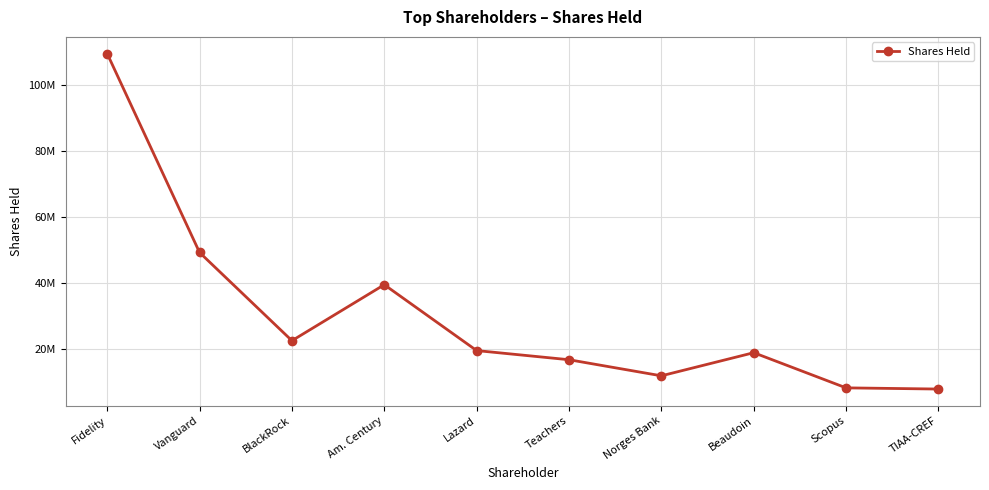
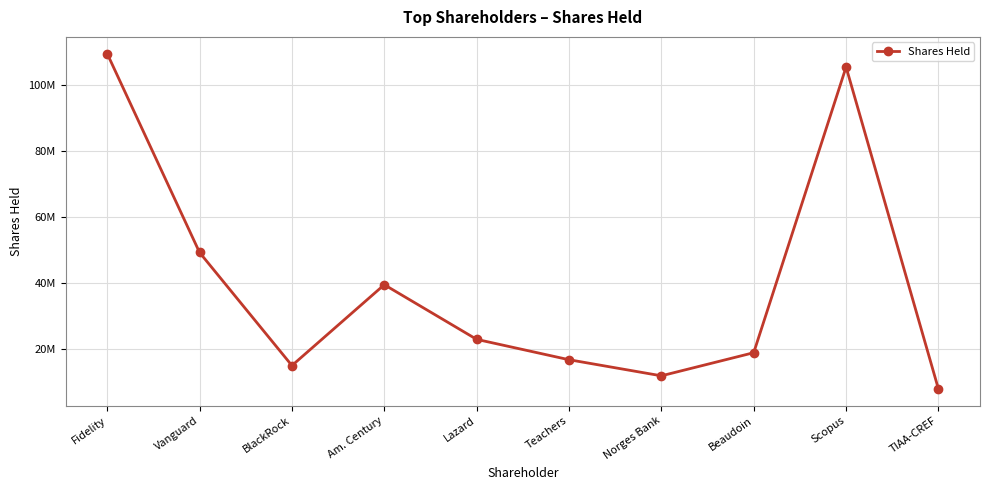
BlackRock: 23000000 -> 15000000
Lazard: 20000000 -> 23000000
Scopus: 8000000 -> 105000000
